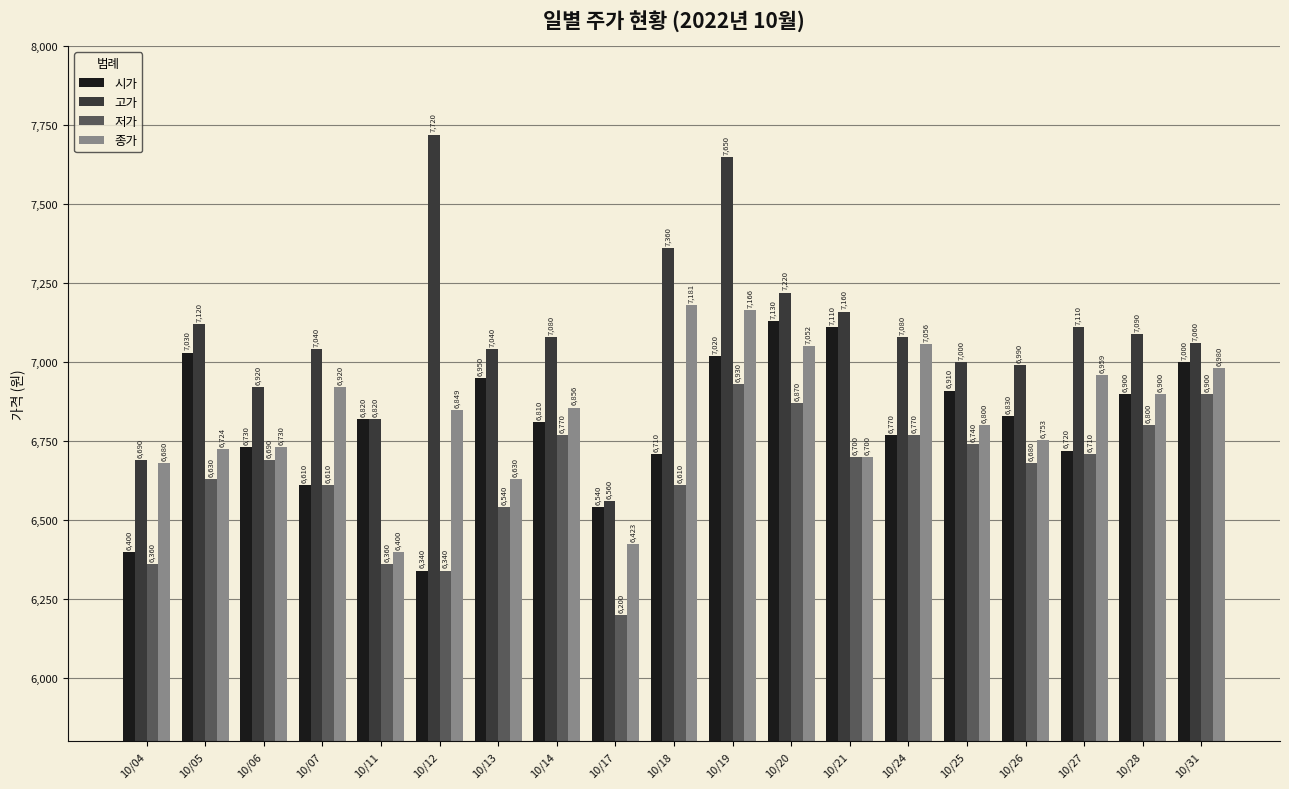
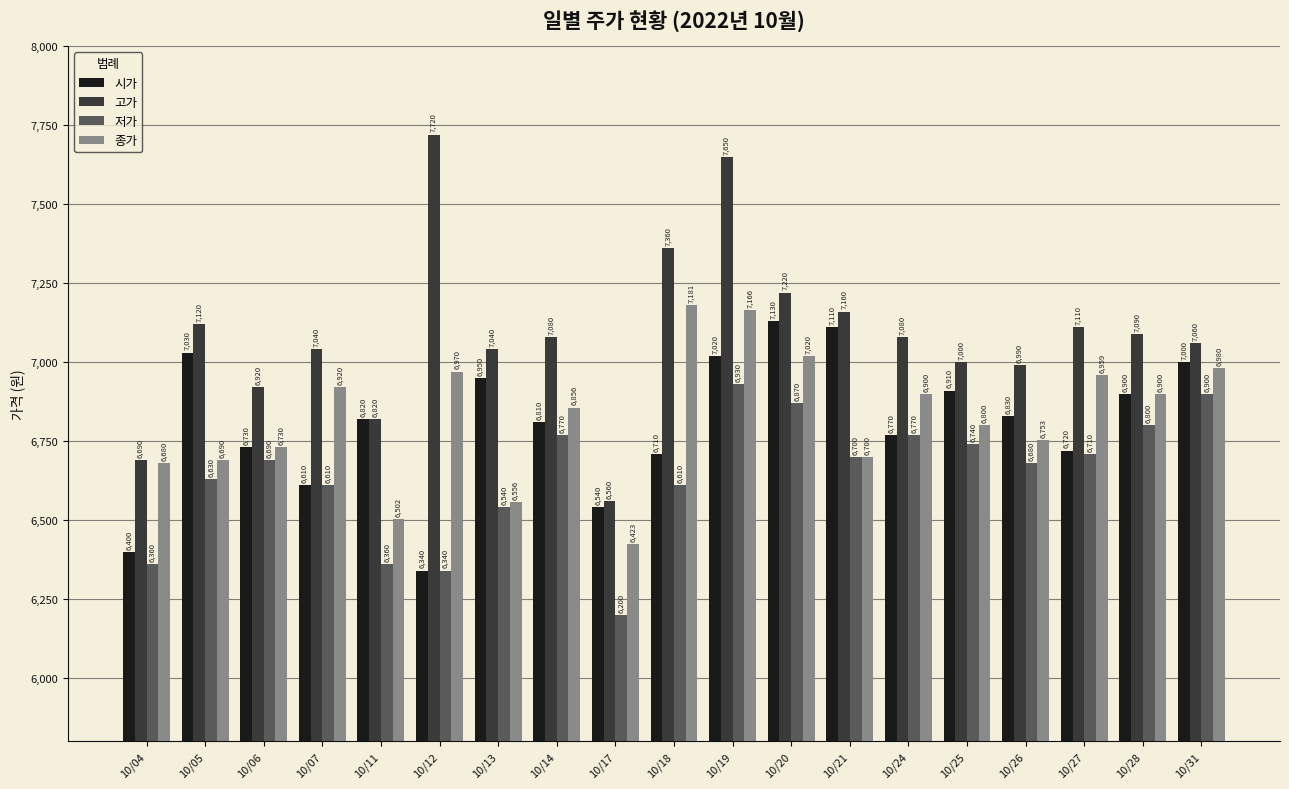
종가, 10/05: 6,724 -> 6,690
종가, 10/11: 6,400 -> 6,502
종가, 10/12: 6,849 -> 6,970
종가, 10/13: 6,630 -> 6,556
종가, 10/20: 7,052 -> 7,020
종가, 10/24: 7,056 -> 6,900
